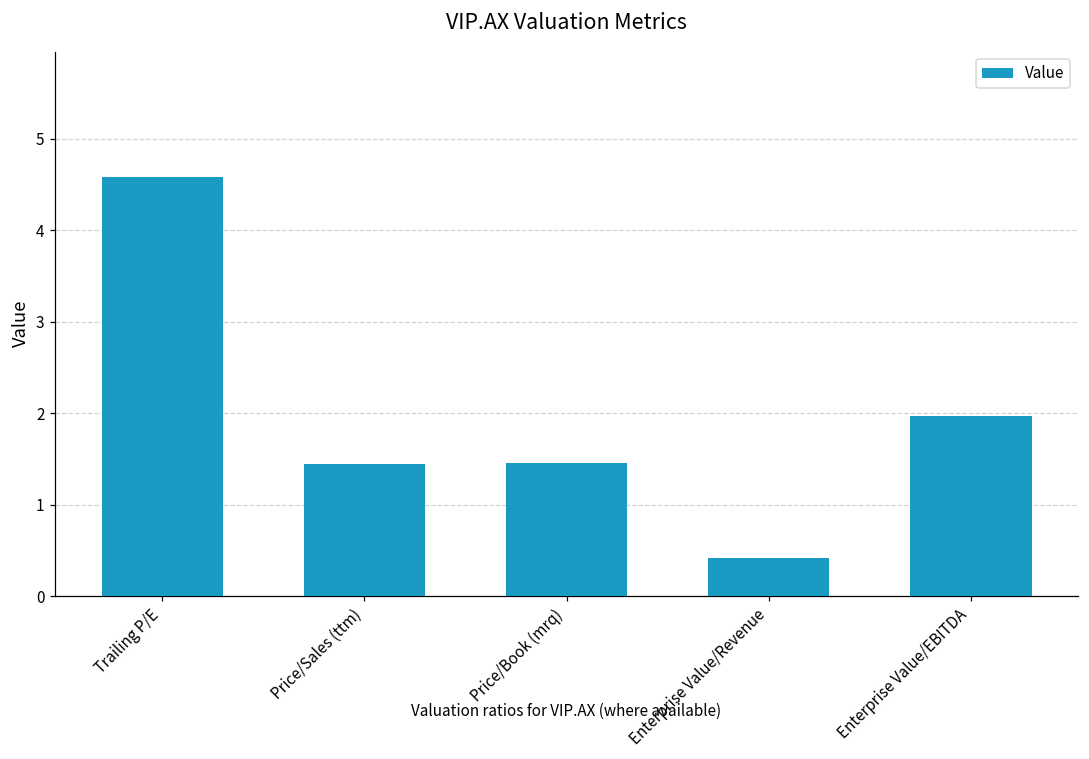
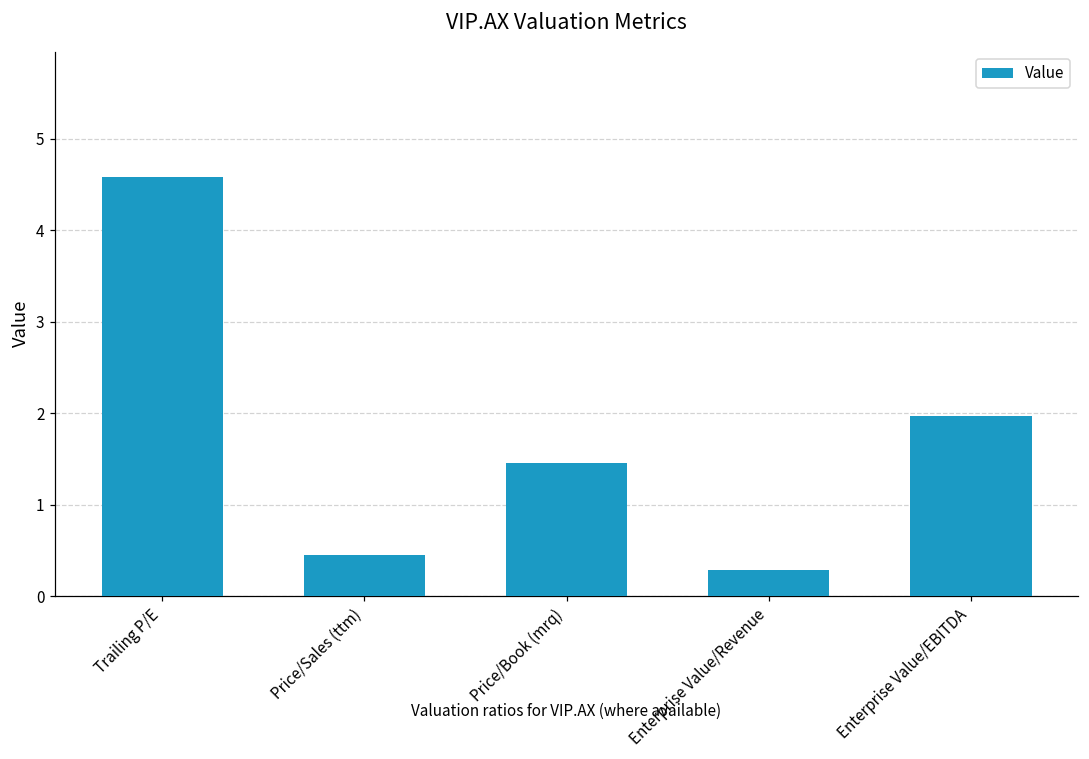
Price/Sales (ttm): 1.4 -> 0.5
Enterprise Value/Revenue: 0.4 -> 0.3
